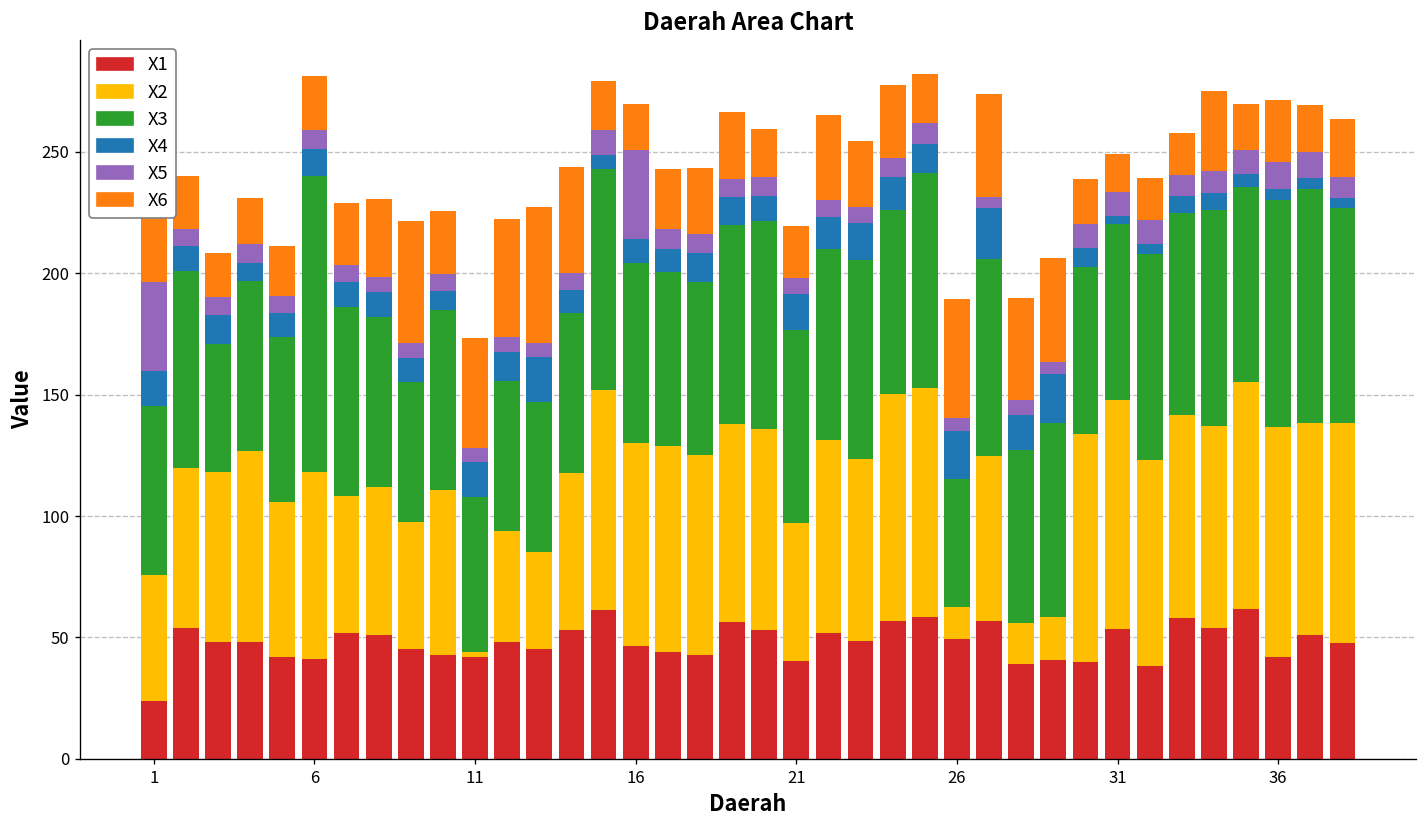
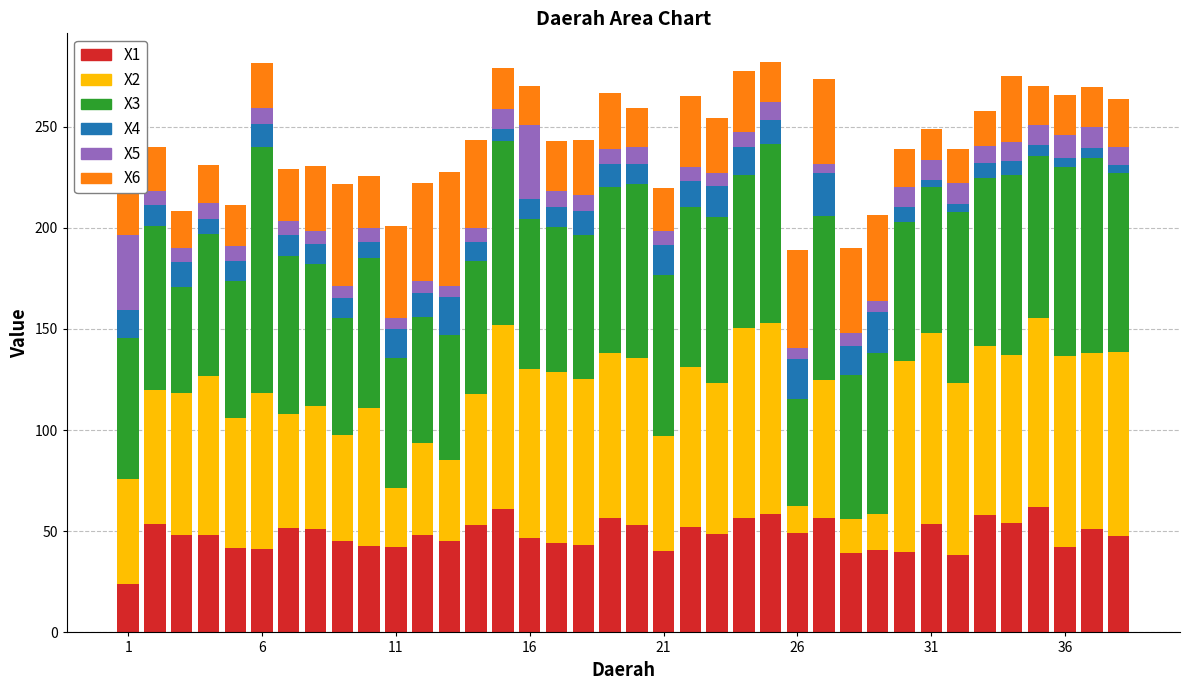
X2, 11: 2 -> 29
X6, 36: 25 -> 20
